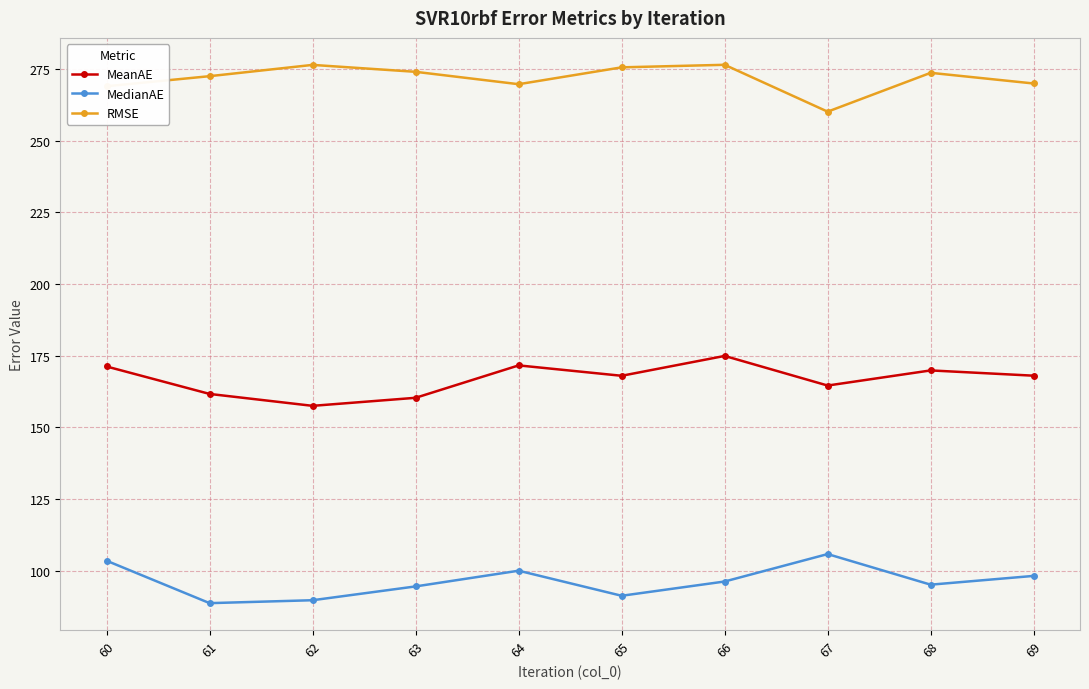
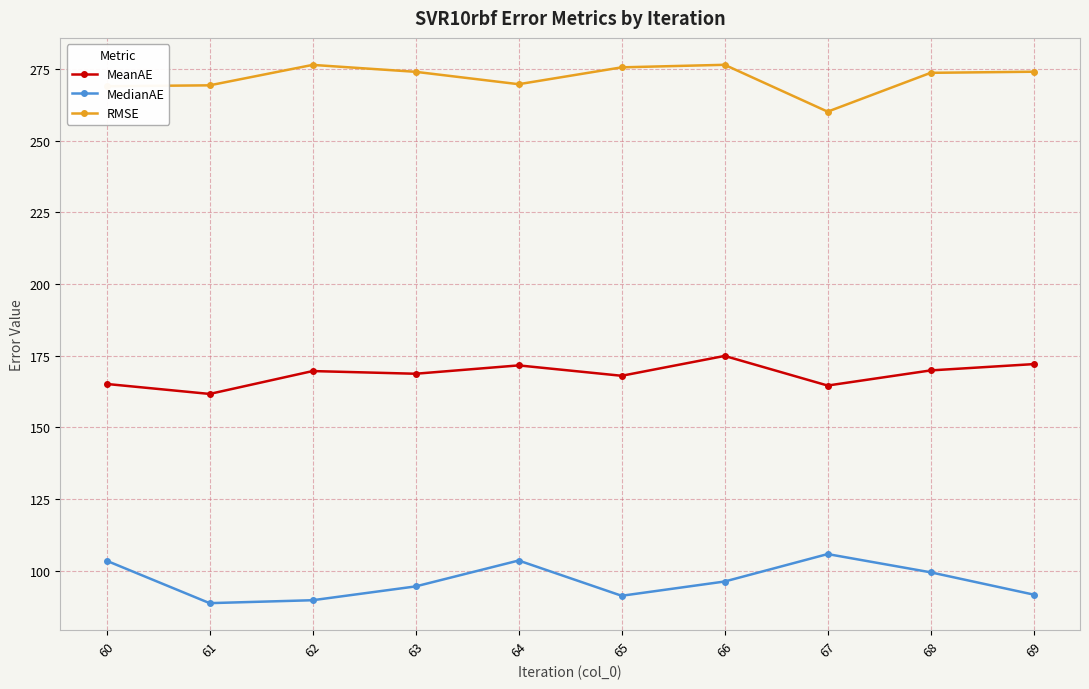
MeanAE, 60: 171 -> 165
RMSE, 61: 272 -> 269
MeanAE, 62: 158 -> 170
MeanAE, 63: 160 -> 169
MedianAE, 64: 100 -> 104
MedianAE, 68: 95 -> 99
MeanAE, 69: 168 -> 172
MedianAE, 69: 98 -> 92
RMSE, 69: 270 -> 274
